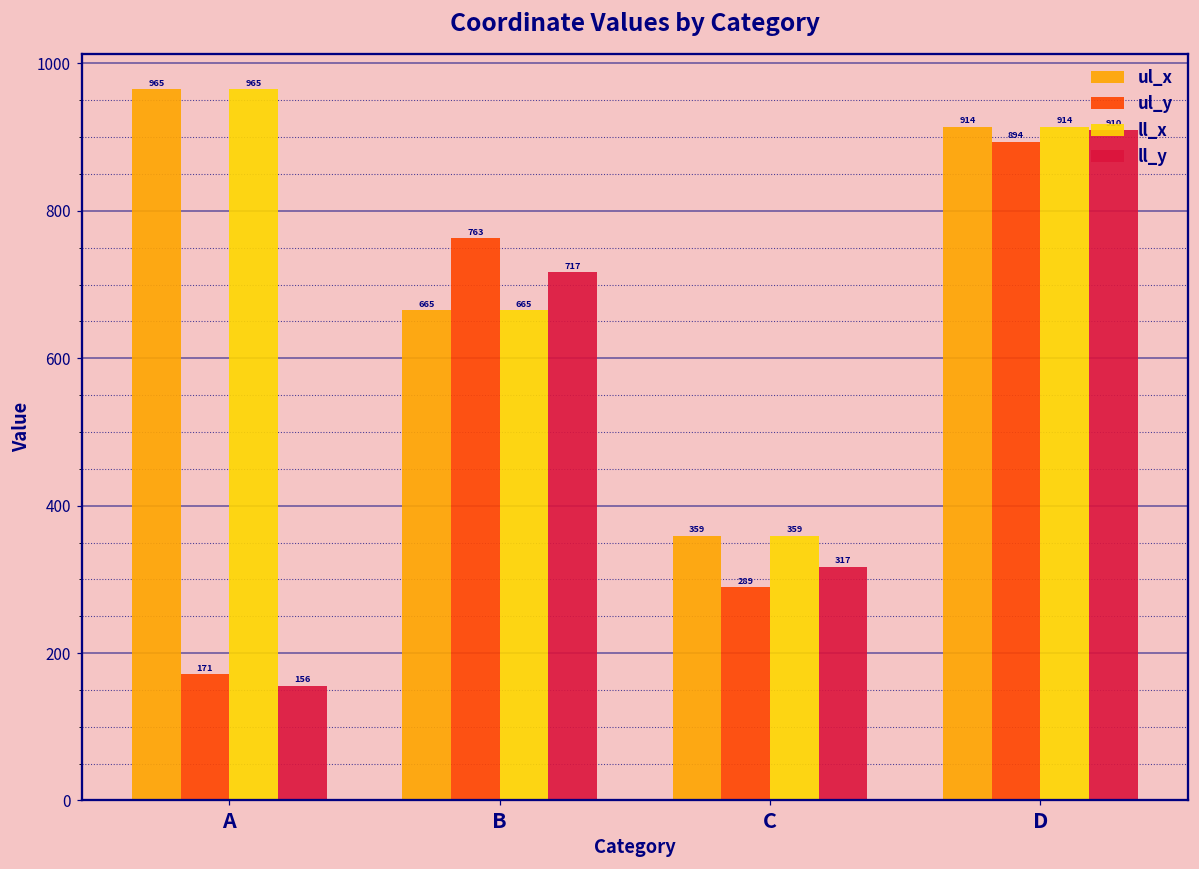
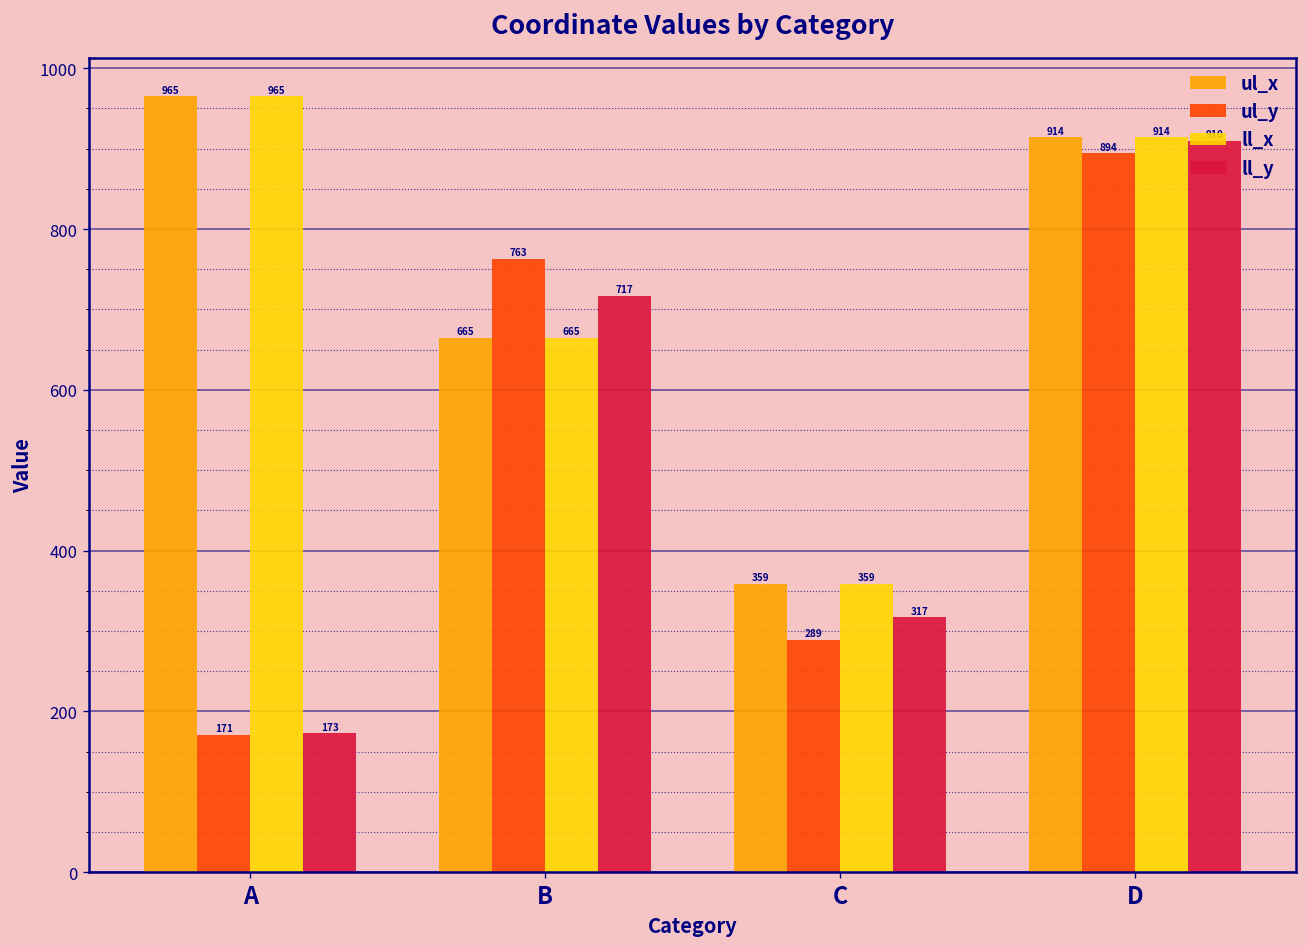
ll_y, A: 156 -> 173
